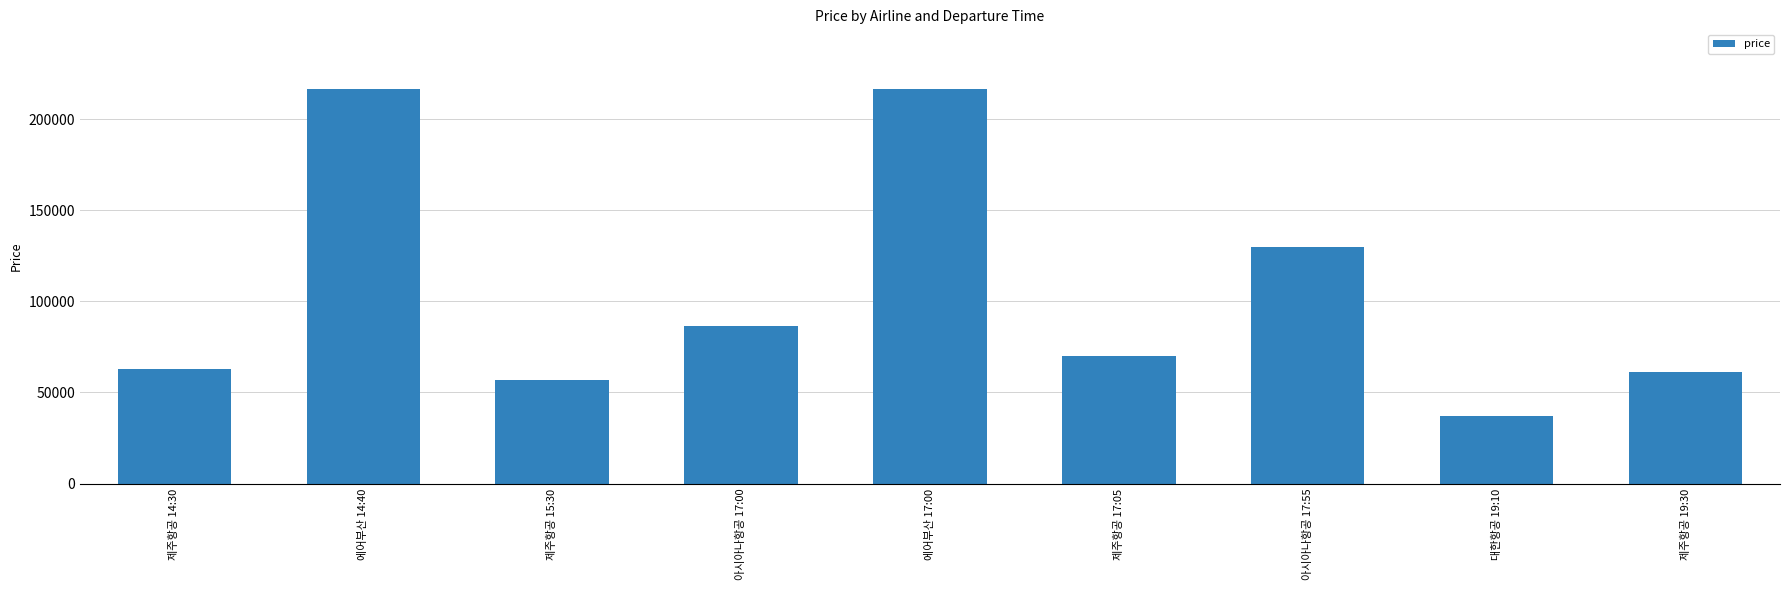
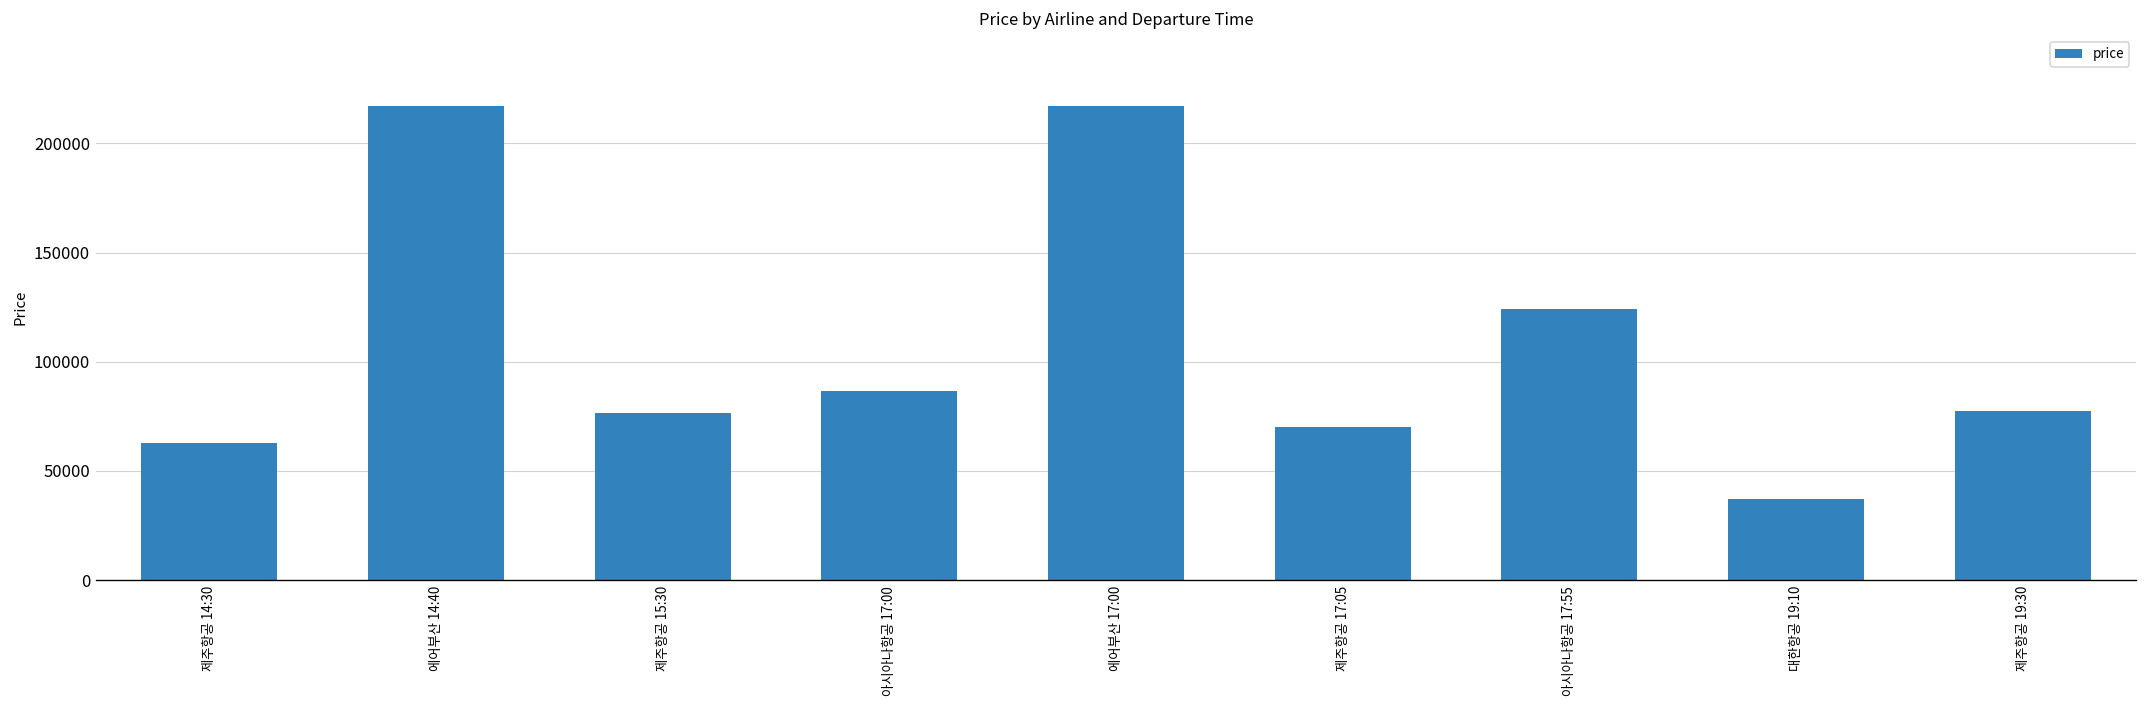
제주항공 15:30: 57000 -> 77000
아시아나항공 17:55: 130000 -> 124000
제주항공 19:30: 62000 -> 77000
